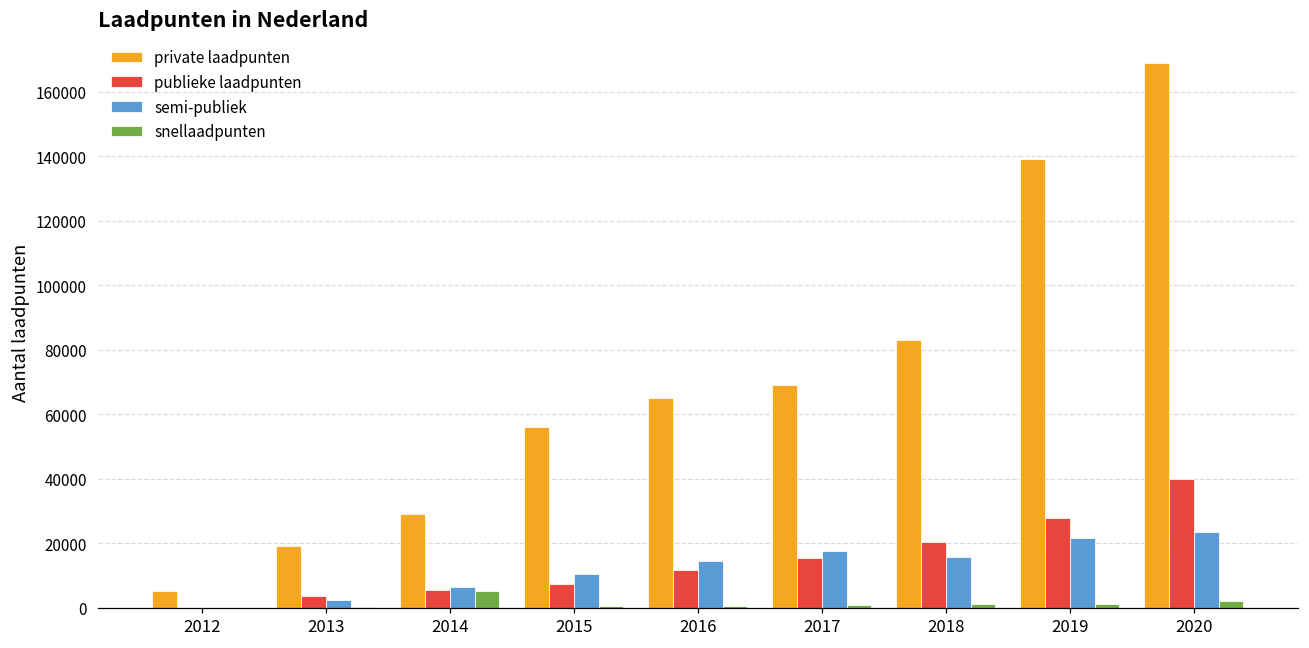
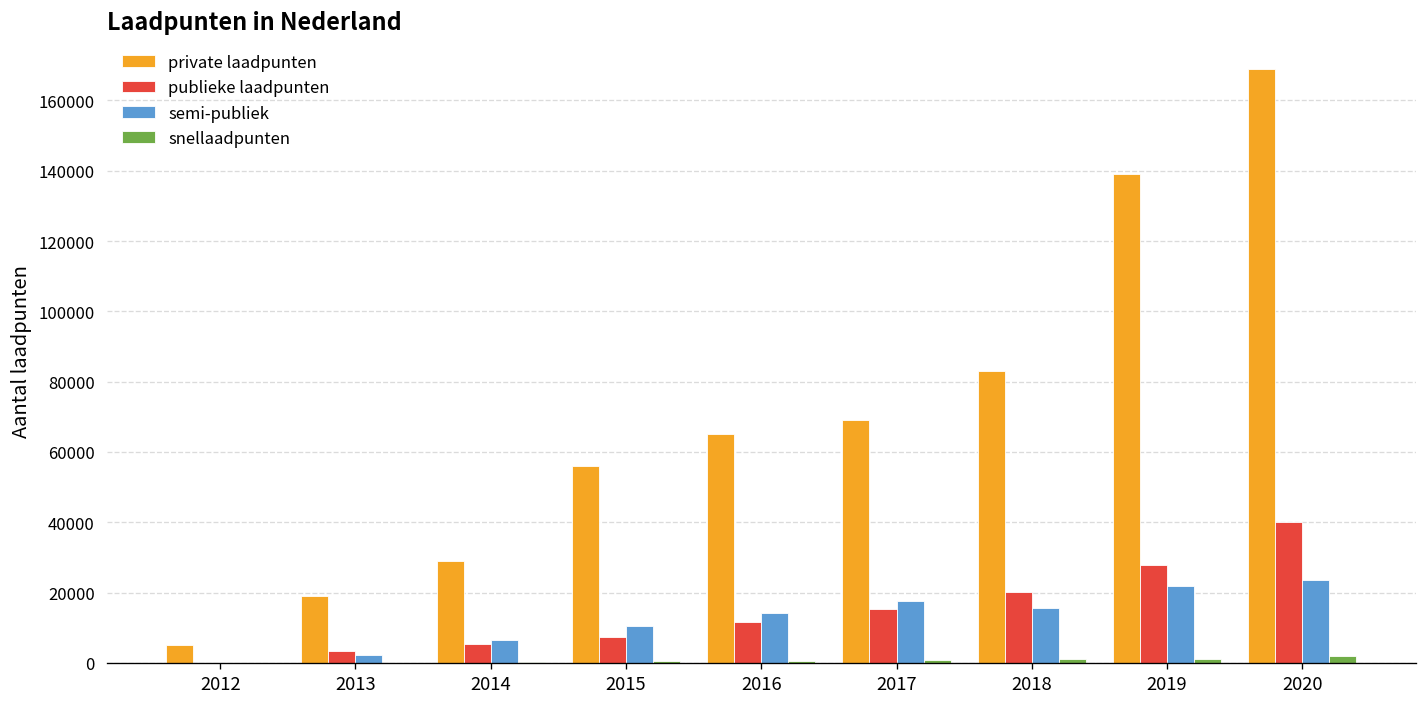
snellaadpunten, 2014: 5000 -> 0
